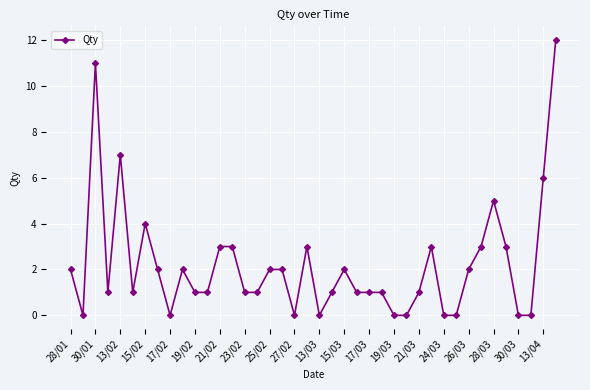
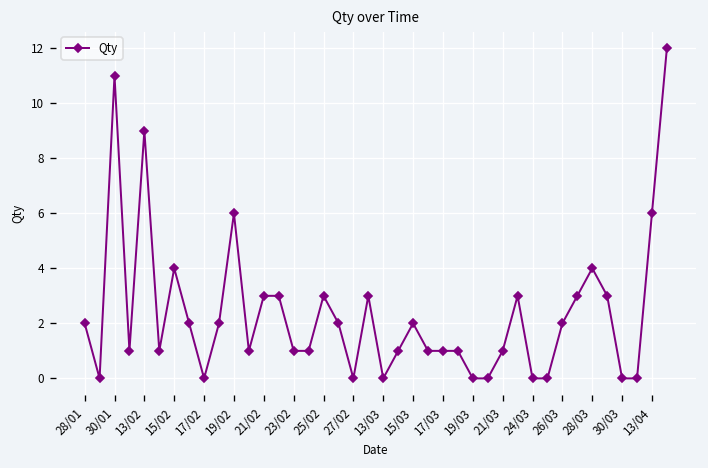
13/02: 7 -> 9
19/02: 1 -> 6
25/02: 2 -> 3
28/03: 5 -> 4
